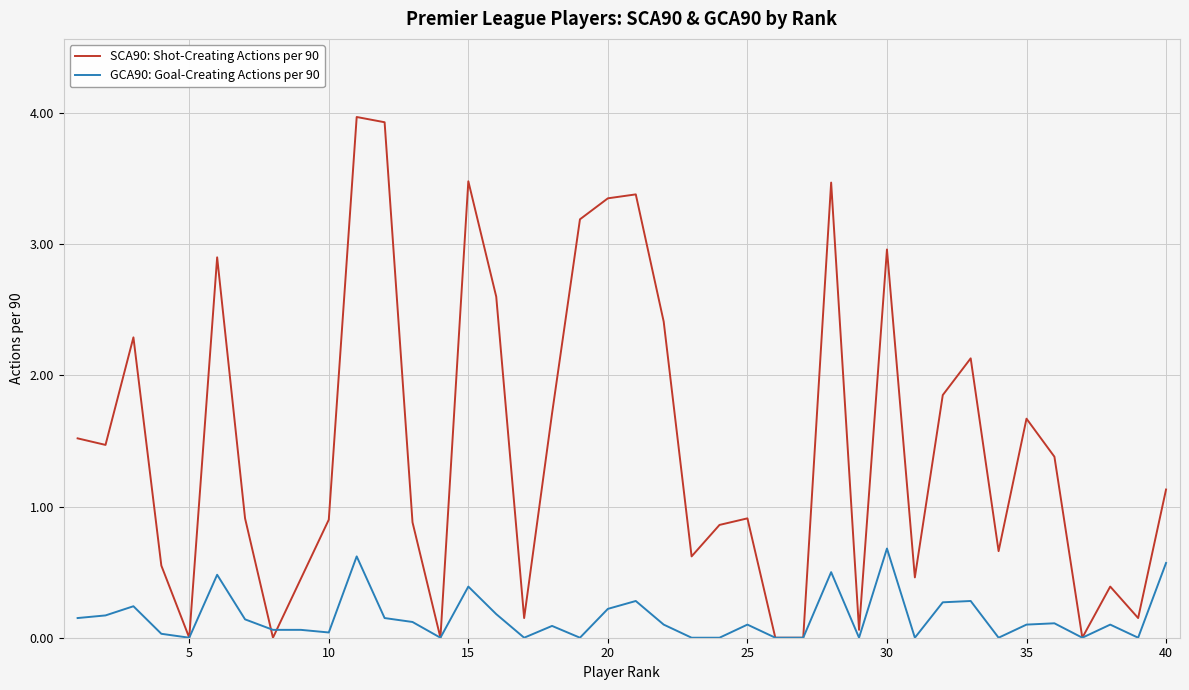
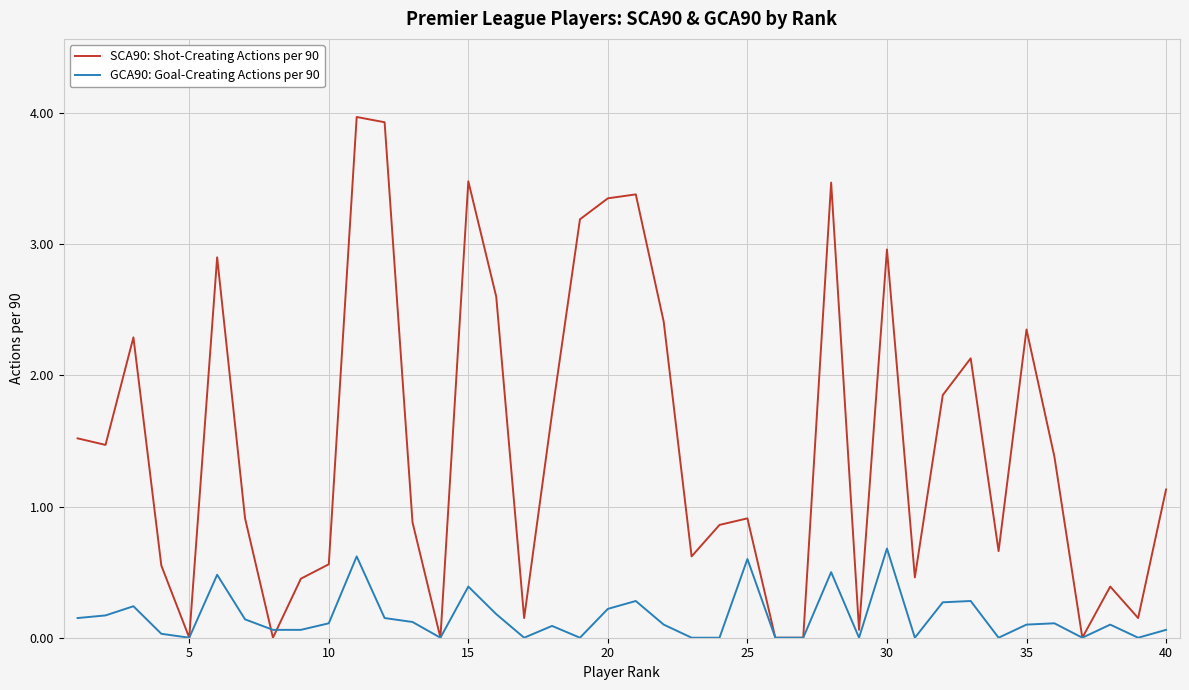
SCA90: Shot-Creating Actions per 90, 10: 0.90 -> 0.56
GCA90: Goal-Creating Actions per 90, 10: 0.04 -> 0.11
GCA90: Goal-Creating Actions per 90, 25: 0.1 -> 0.6
SCA90: Shot-Creating Actions per 90, 35: 1.67 -> 2.35
GCA90: Goal-Creating Actions per 90, 40: 0.57 -> 0.06
